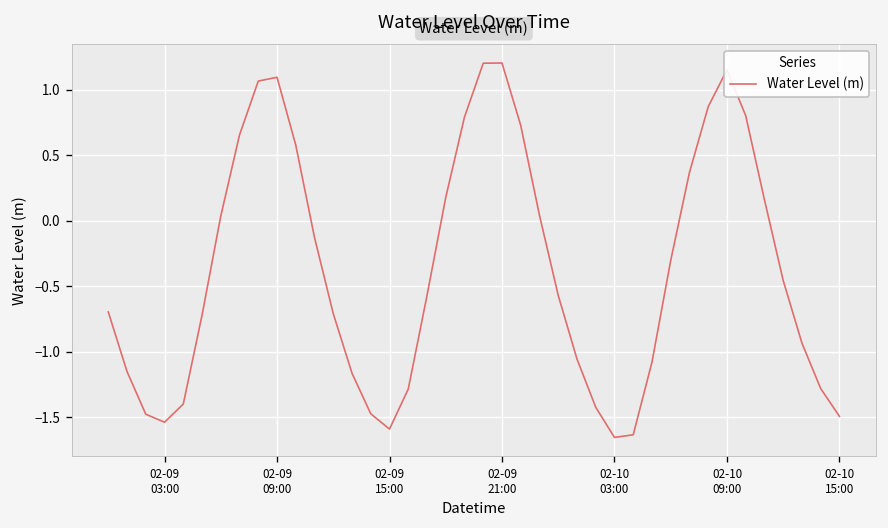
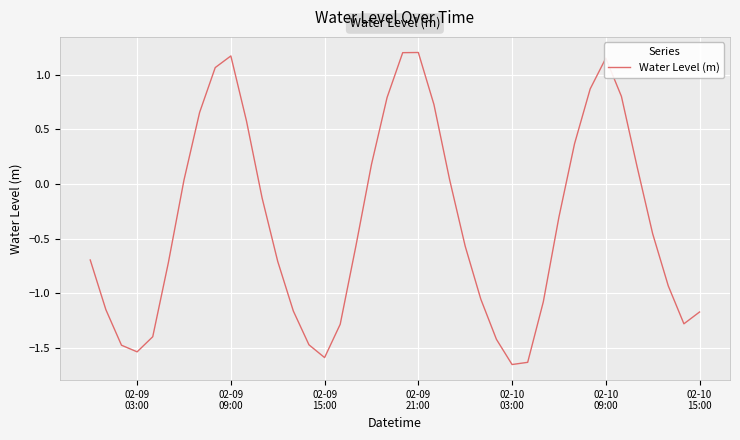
02-09 09:00: 1.10 -> 1.17
02-10 15:00: -1.49 -> -1.17
